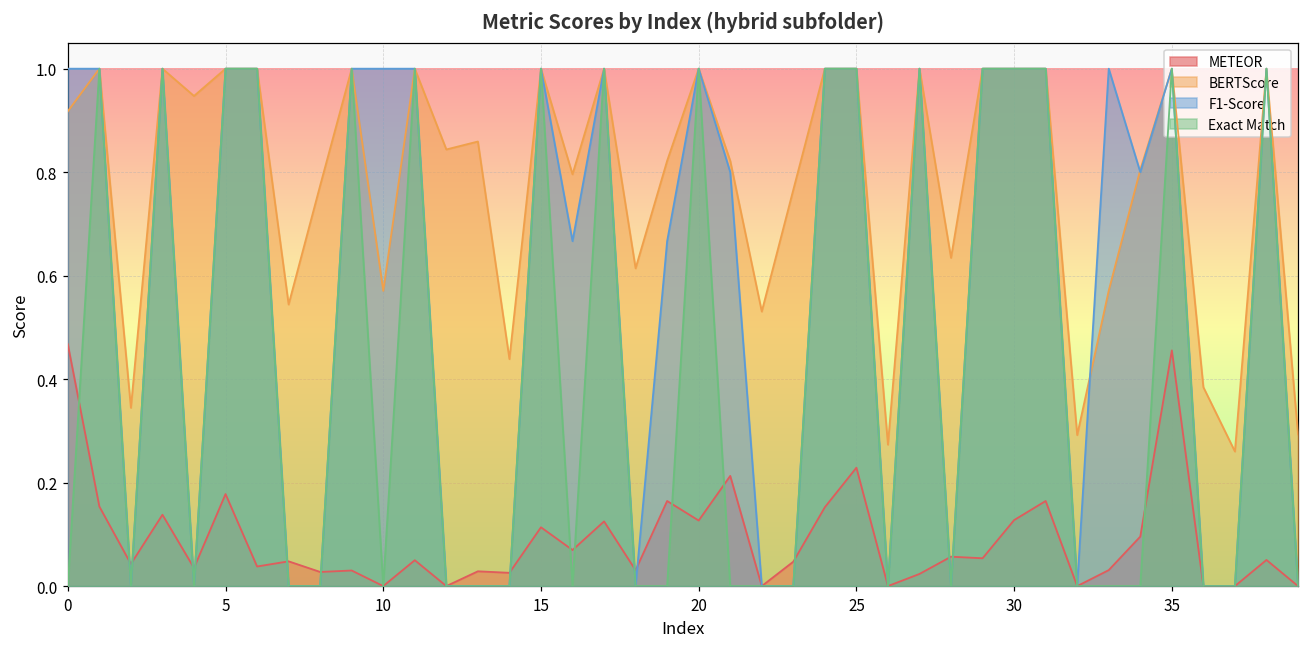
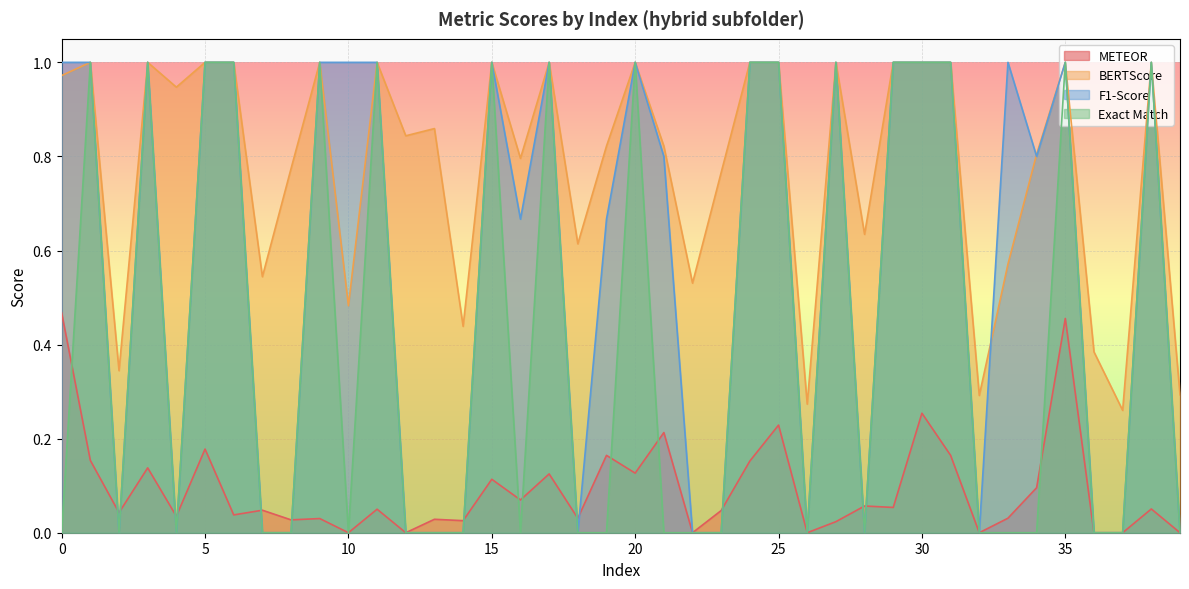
BERTScore, 0: 0.92 -> 0.97
BERTScore, 10: 0.57 -> 0.48
METEOR, 30: 0.13 -> 0.25
